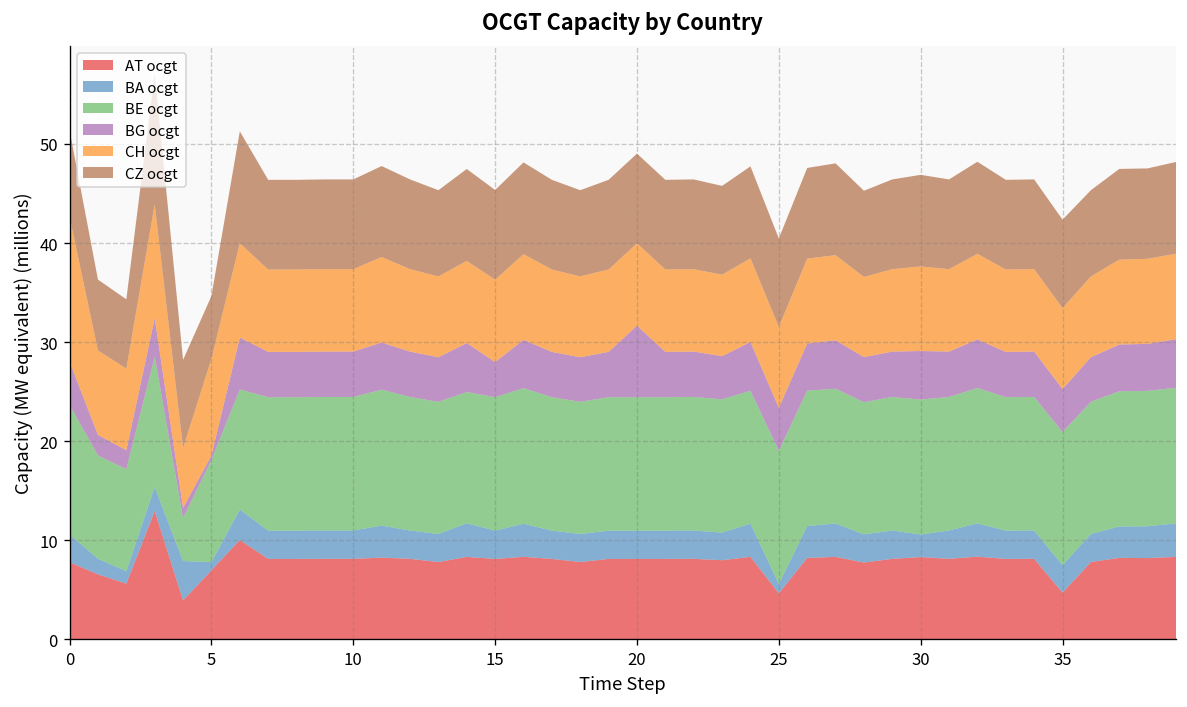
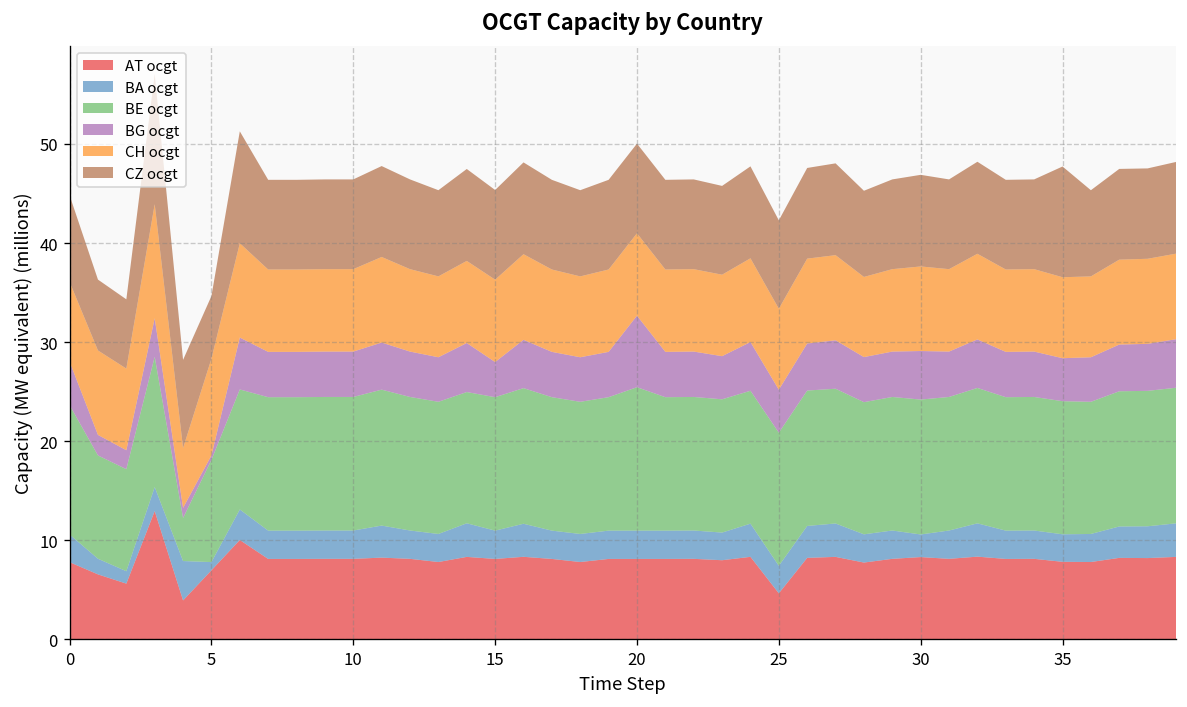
CH ocgt, 0: 15 -> 8
BE ocgt, 20: 13 -> 14
BA ocgt, 25: 1 -> 3
AT ocgt, 35: 5 -> 8
CZ ocgt, 35: 9 -> 11
